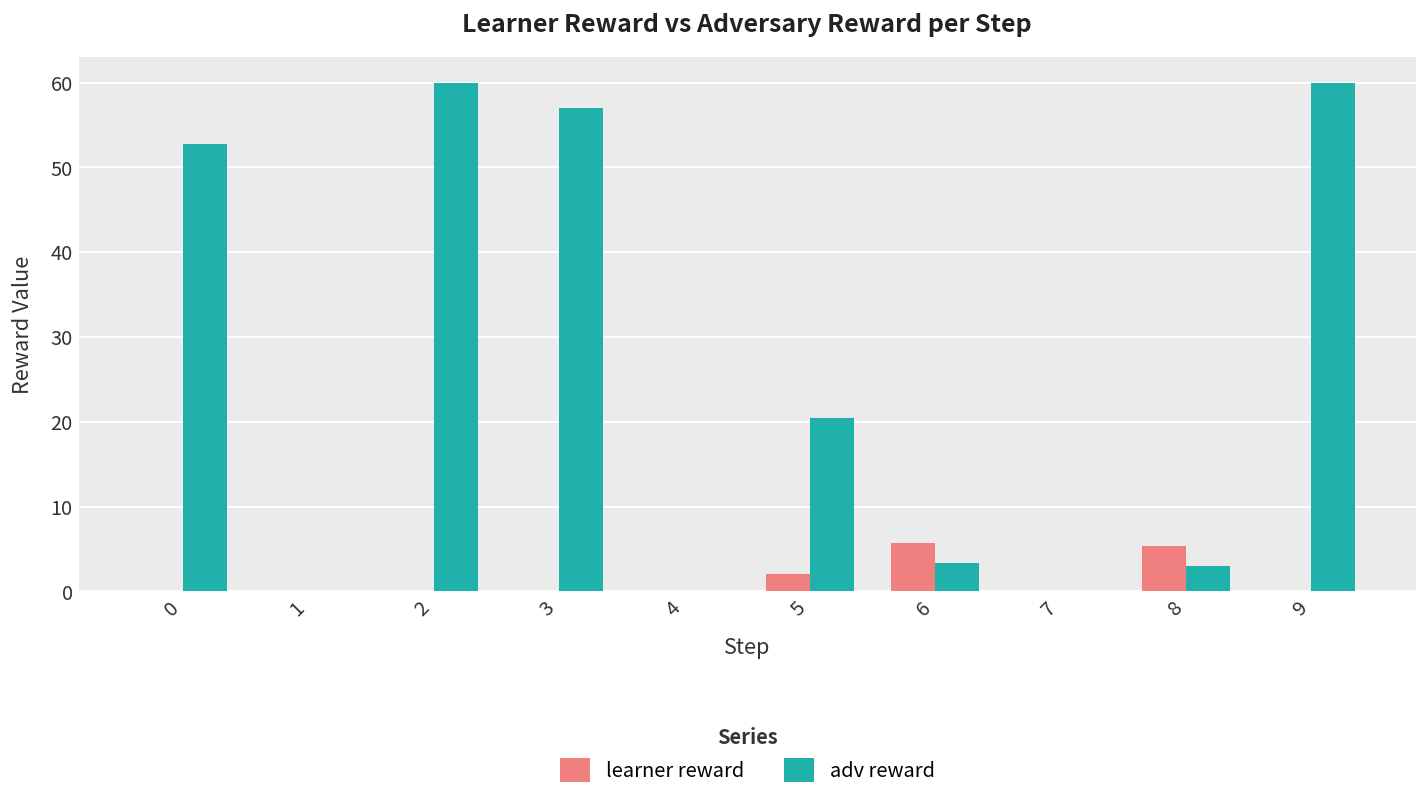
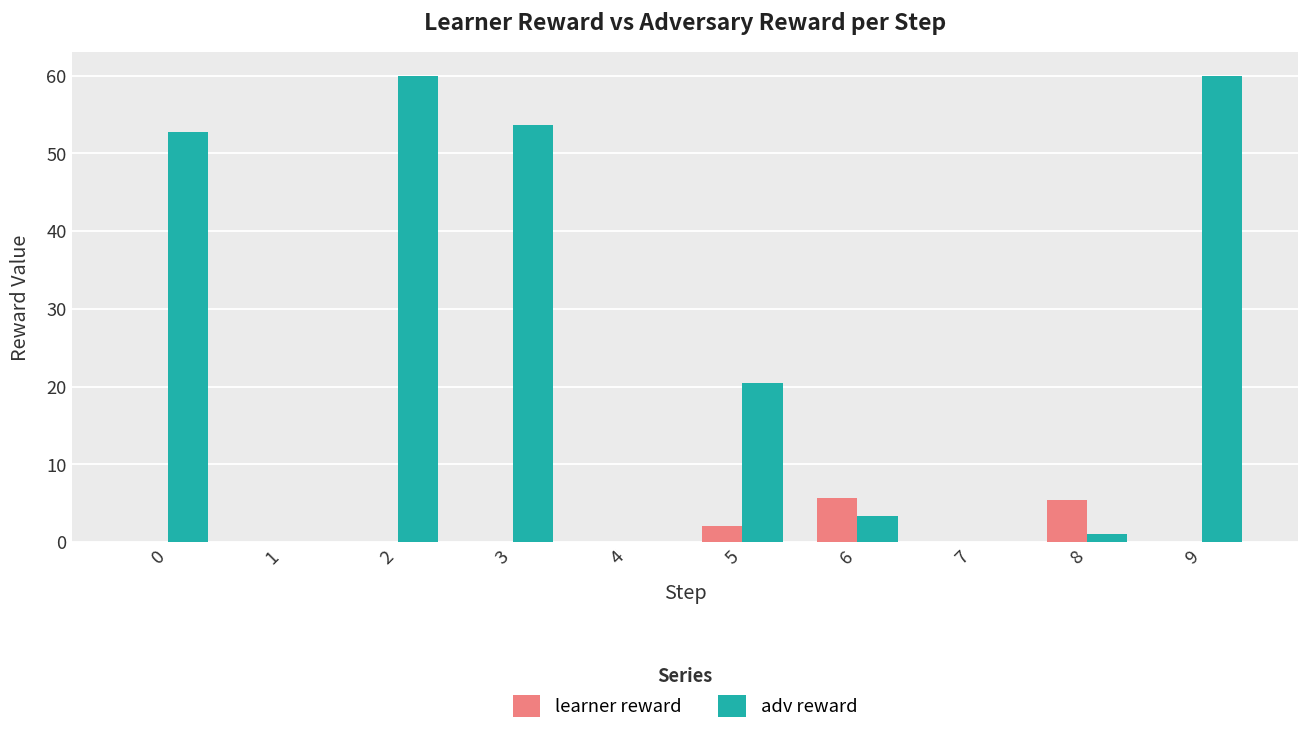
adv reward, 3: 57 -> 54
adv reward, 8: 3 -> 1
